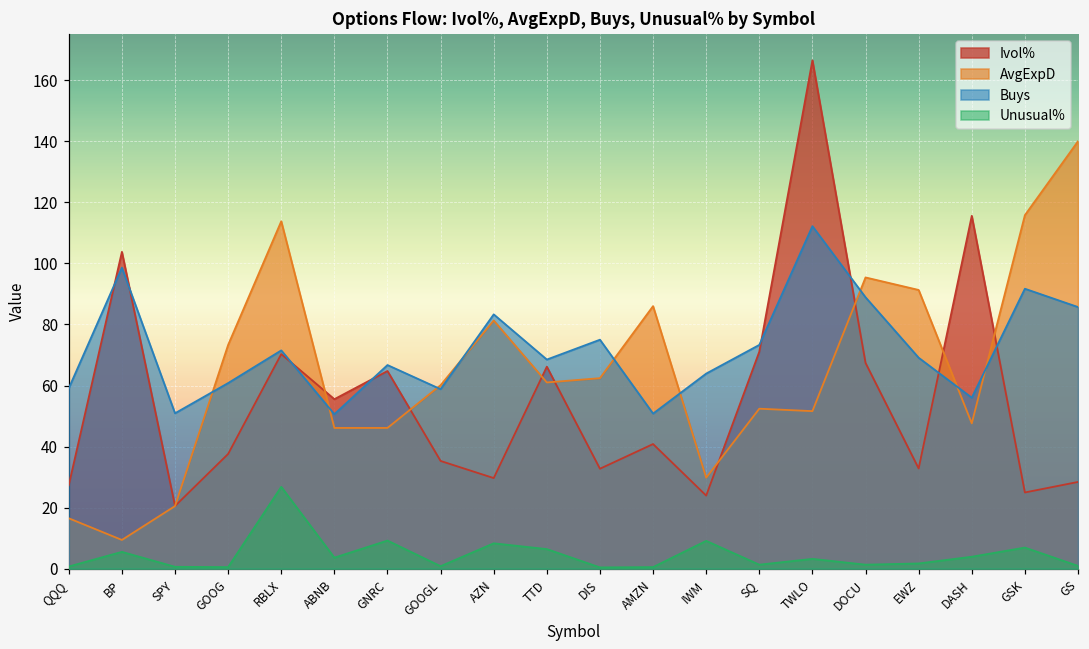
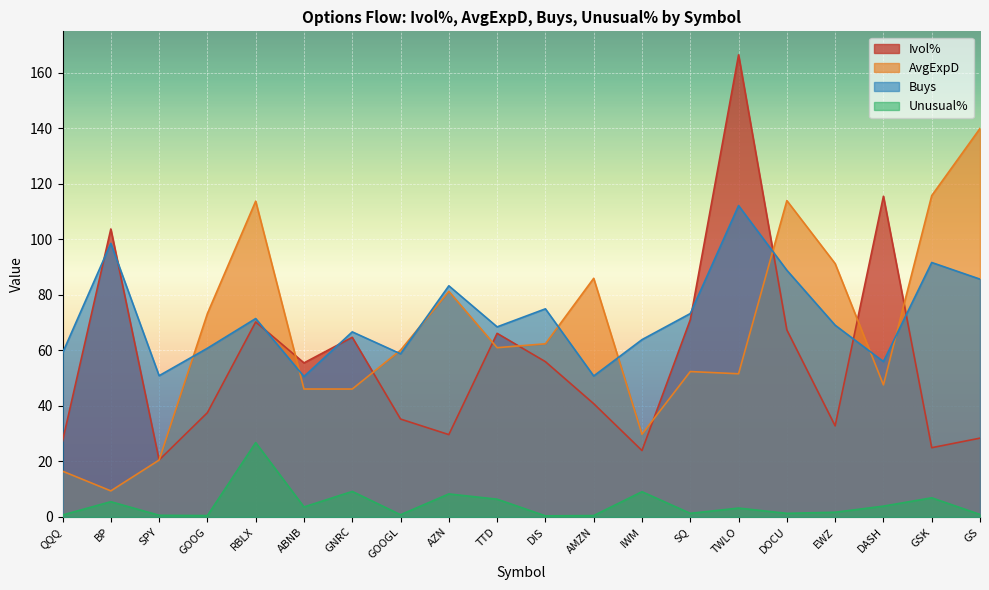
Ivol%, DIS: 33 -> 56
AvgExpD, DOCU: 95 -> 114
